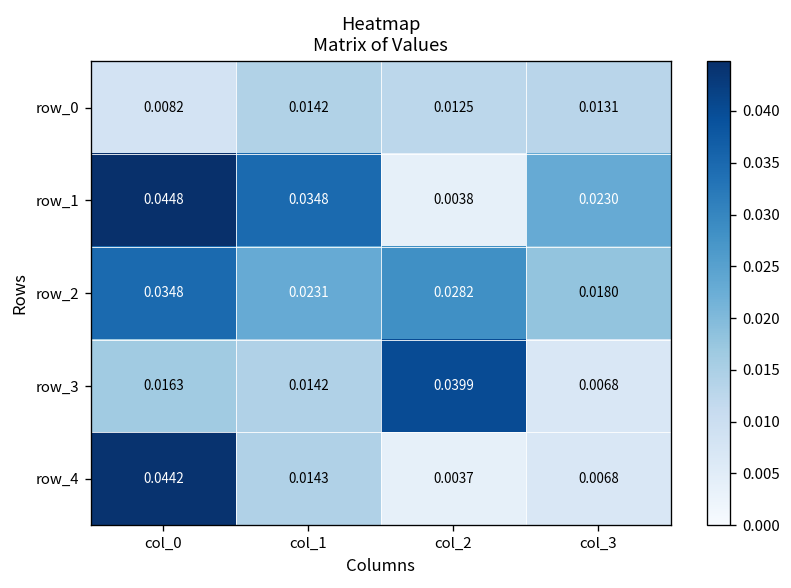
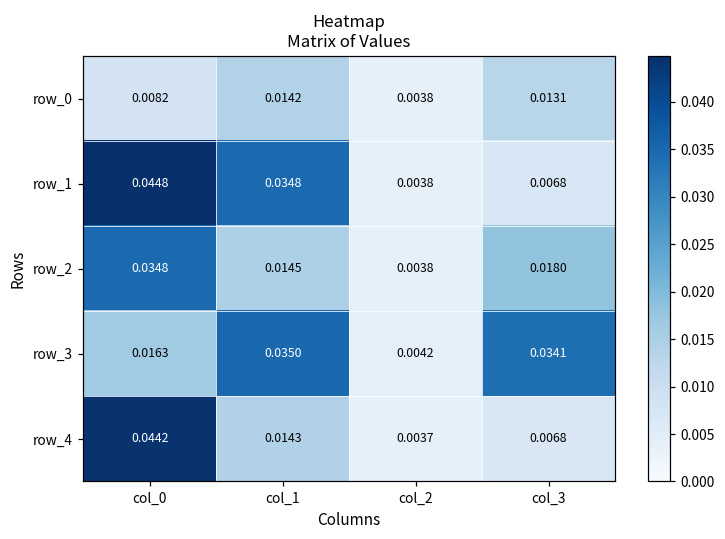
row_0, col_2: 0.0125 -> 0.0038
row_1, col_3: 0.0230 -> 0.0068
row_2, col_1: 0.0231 -> 0.0145
row_2, col_2: 0.0282 -> 0.0038
row_3, col_1: 0.0142 -> 0.0350
row_3, col_2: 0.0399 -> 0.0042
row_3, col_3: 0.0068 -> 0.0341
